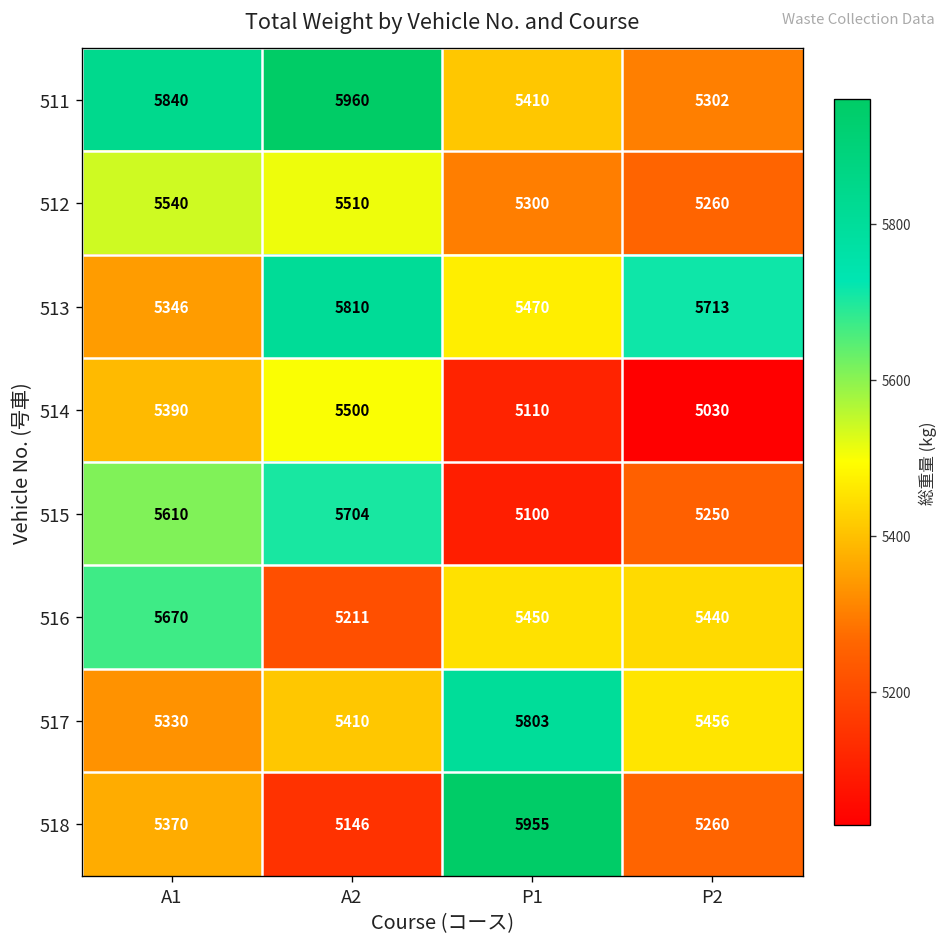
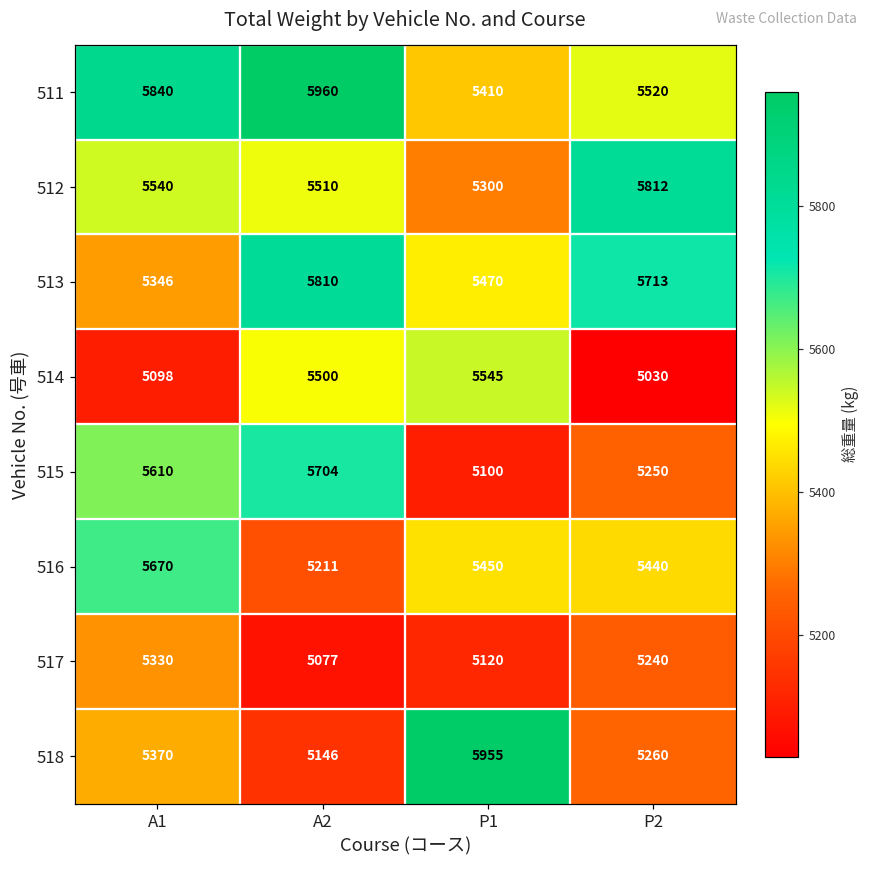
511, P2: 5302 -> 5520
512, P2: 5260 -> 5812
514, A1: 5390 -> 5098
514, P1: 5110 -> 5545
517, A2: 5410 -> 5077
517, P1: 5803 -> 5120
517, P2: 5456 -> 5240
